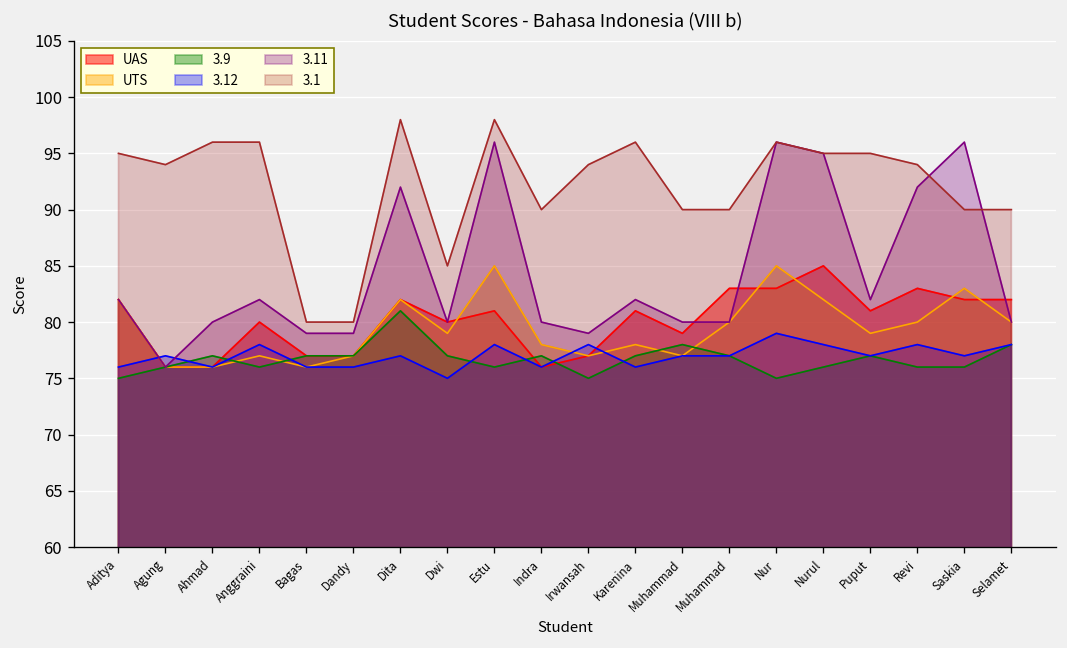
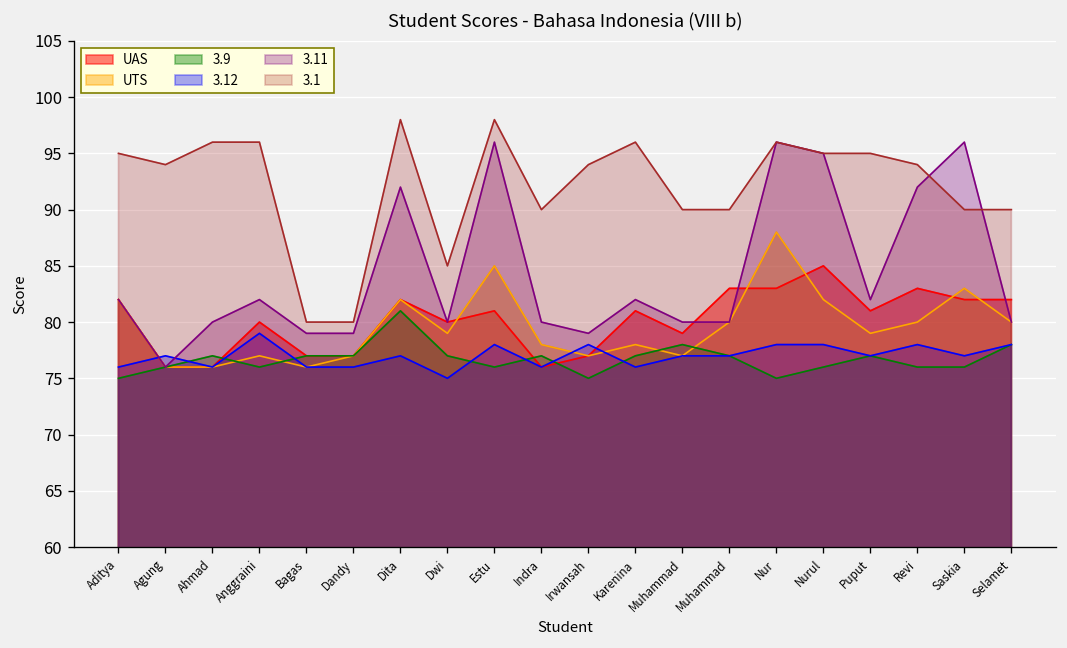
3.12, Anggraini: 78 -> 79
UTS, Nur: 85 -> 88
3.12, Nur: 79 -> 78
